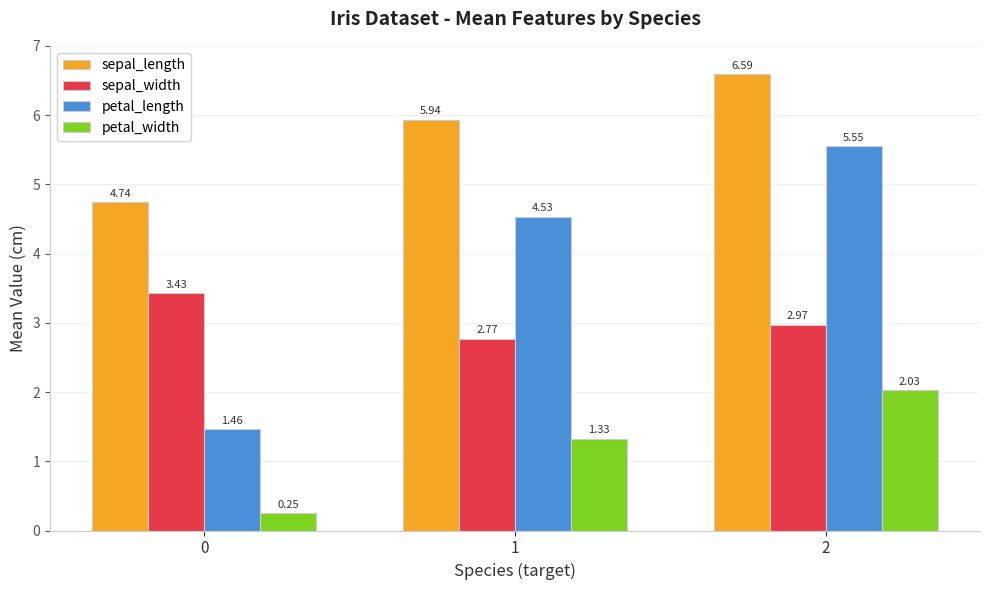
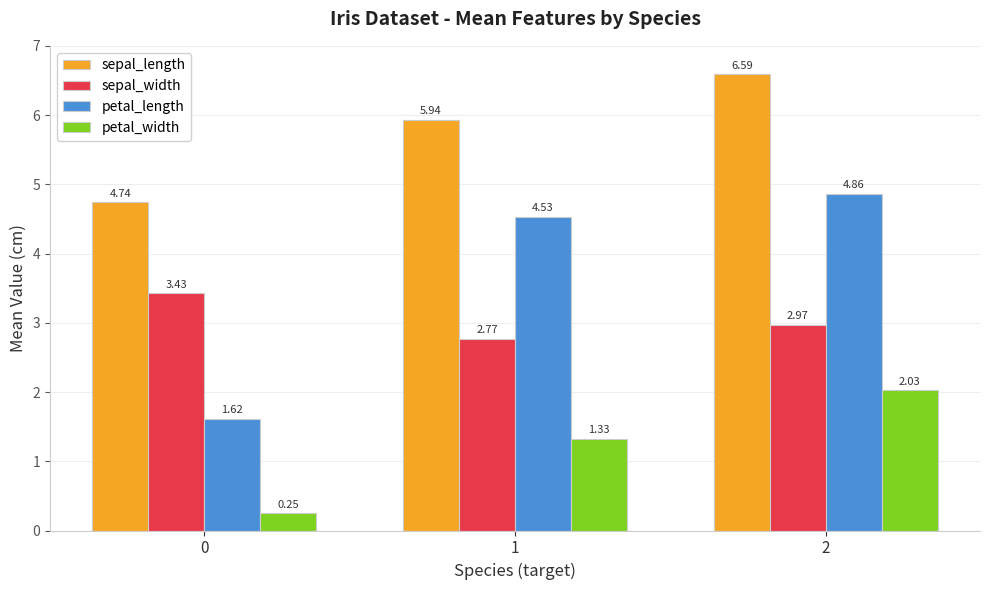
petal_length, 0: 1.46 -> 1.62
petal_length, 2: 5.55 -> 4.86
